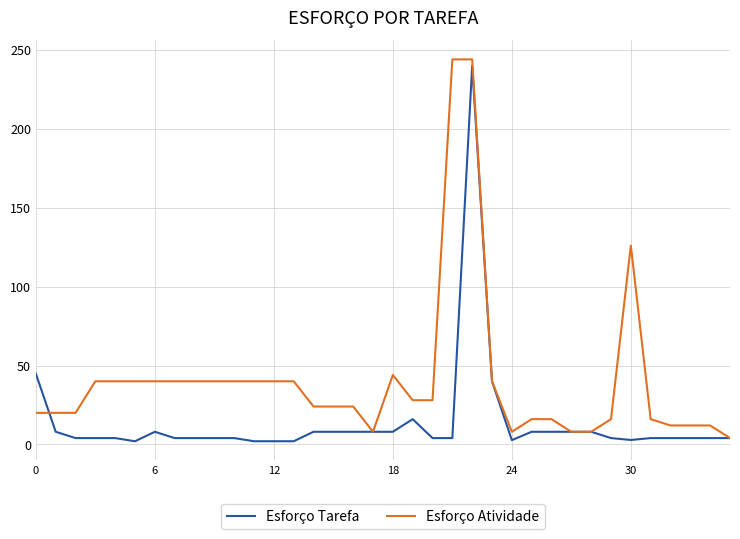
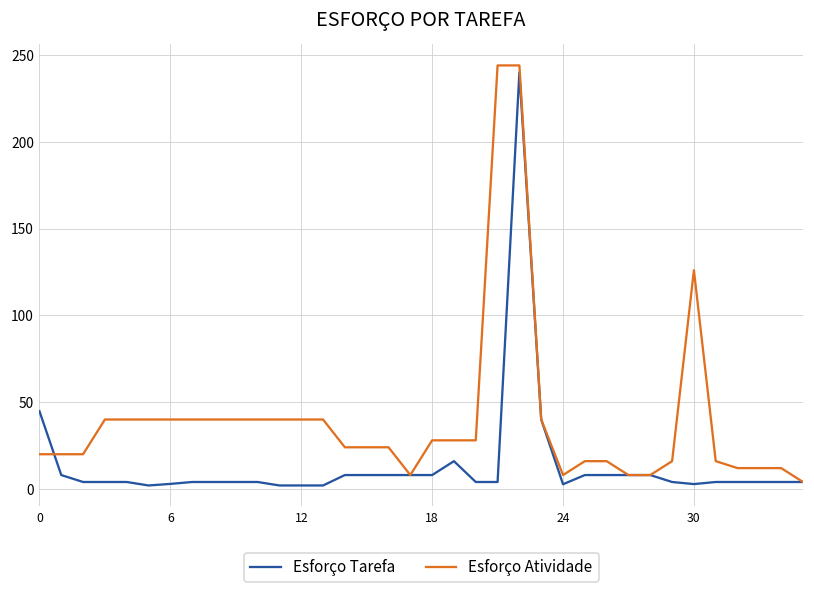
Esforço Tarefa, 6: 8 -> 3
Esforço Atividade, 18: 44 -> 28
